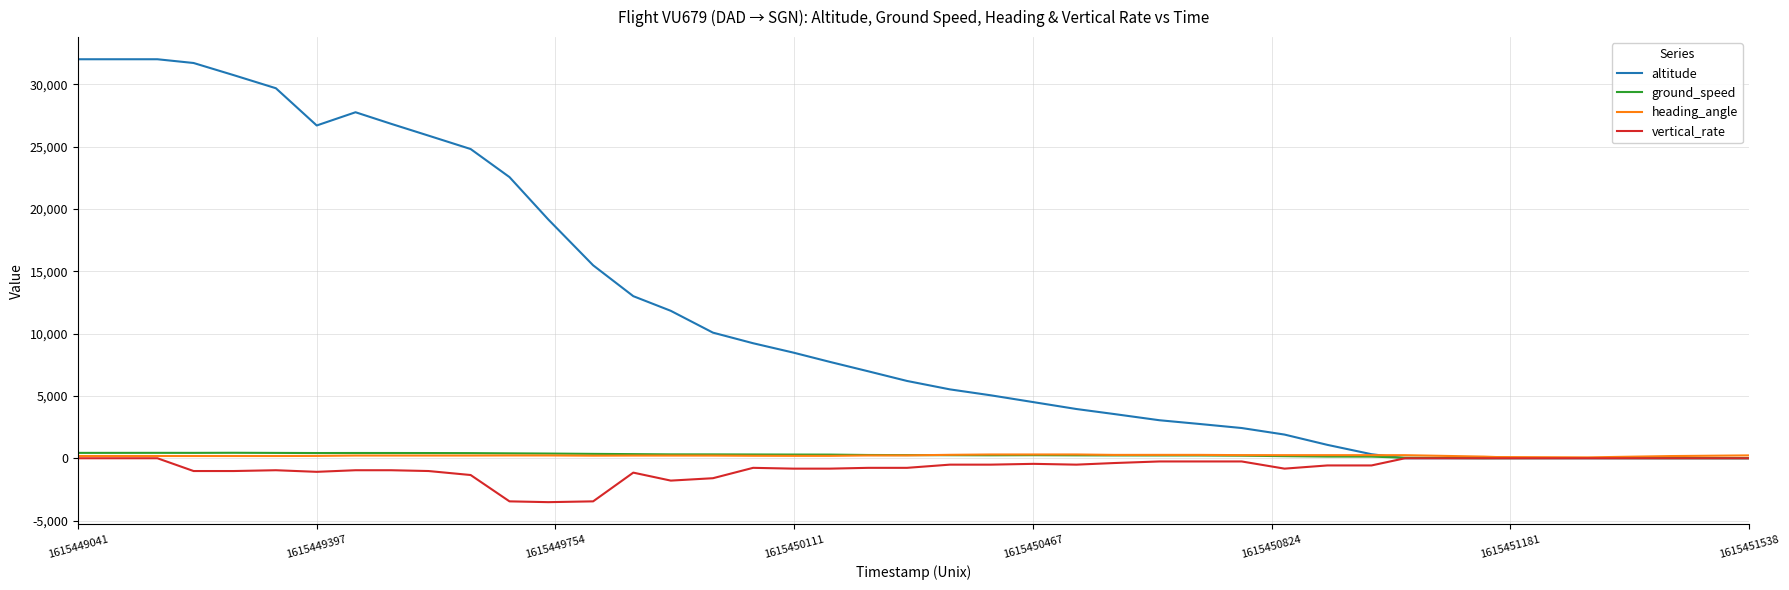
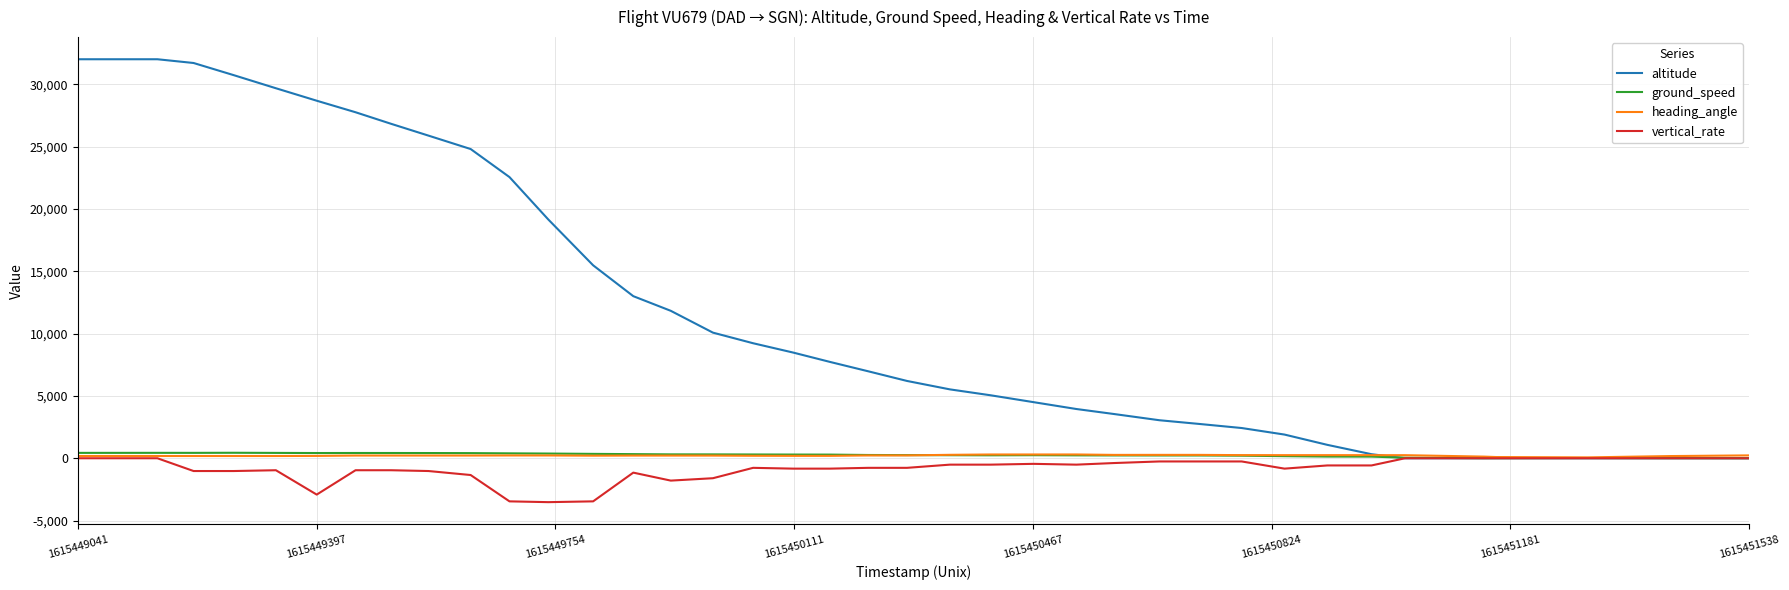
altitude, 1615449397: 26,700 -> 28,700
vertical_rate, 1615449397: -1,100 -> -2,900
